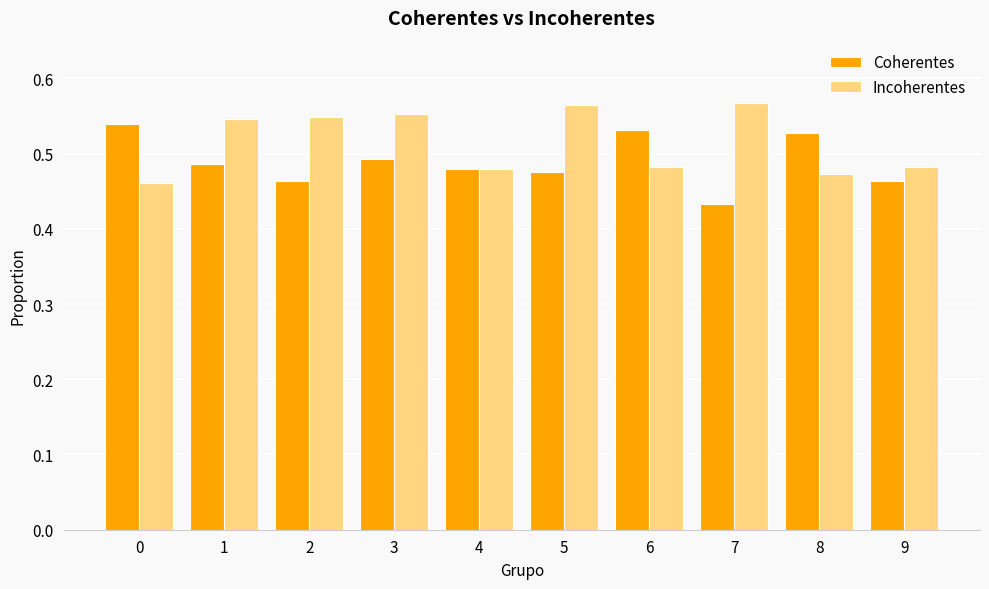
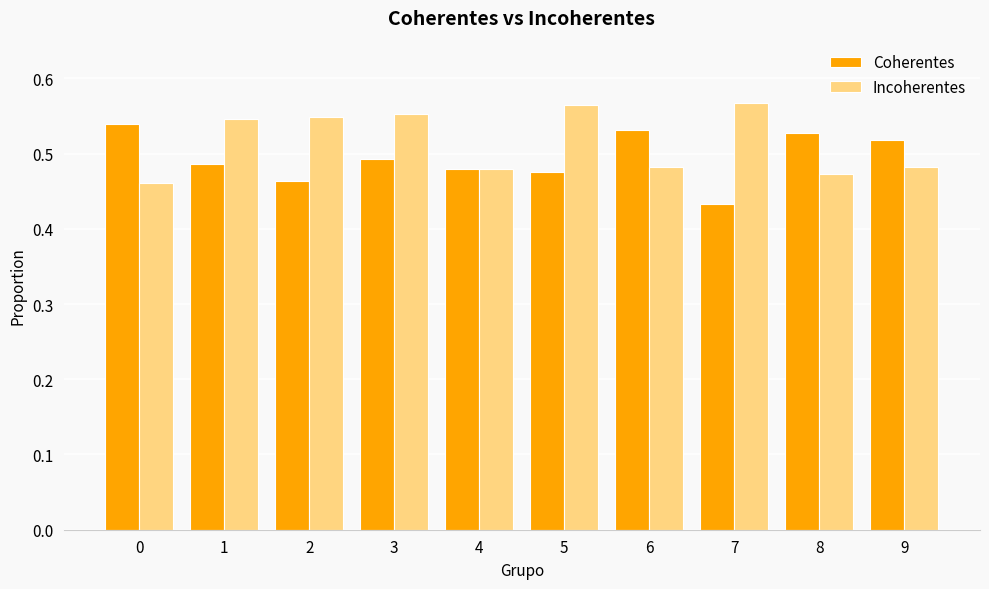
Coherentes, 9: 0.46 -> 0.52
